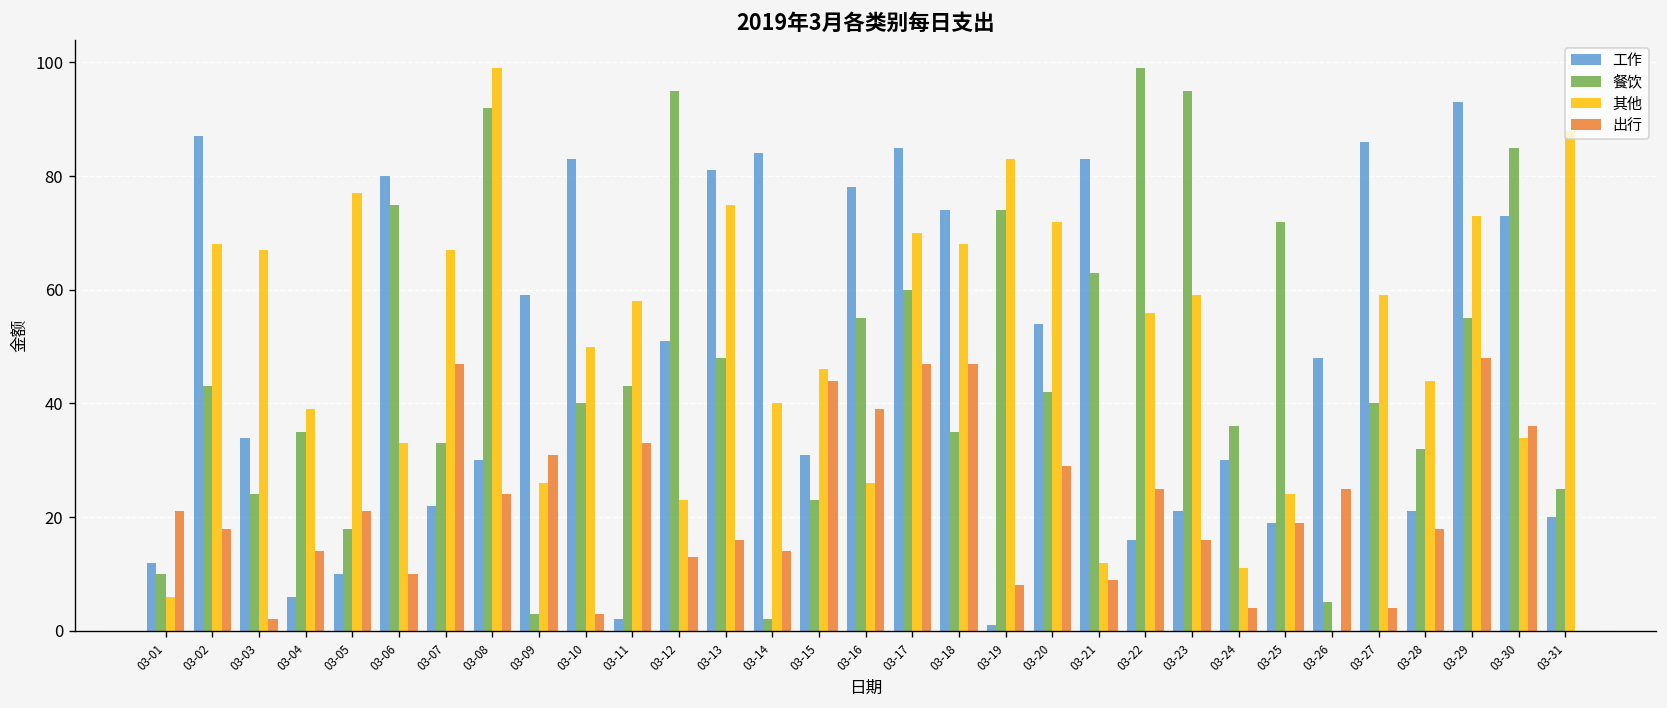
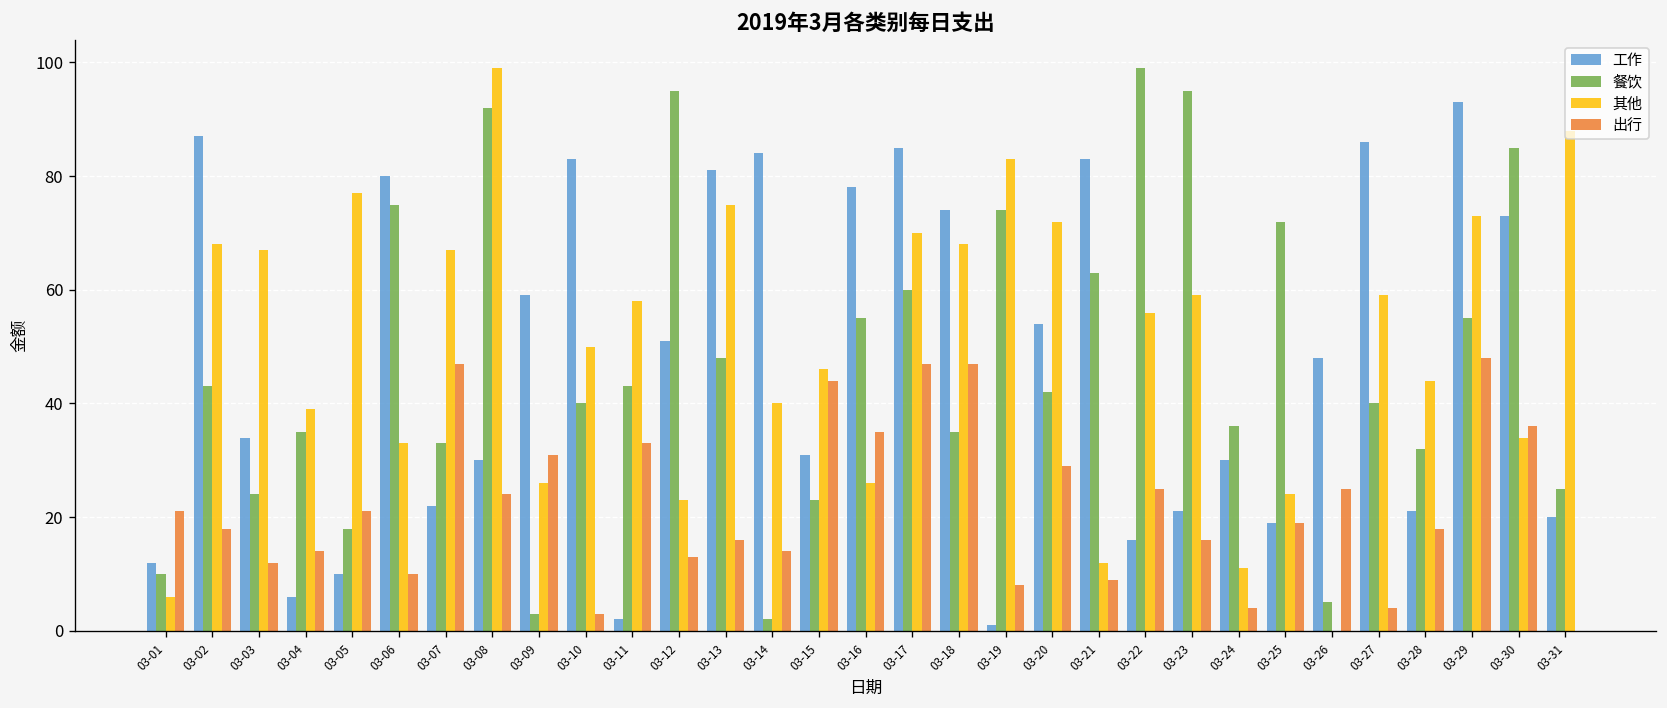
出行, 03-03: 2 -> 12
出行, 03-16: 39 -> 35
